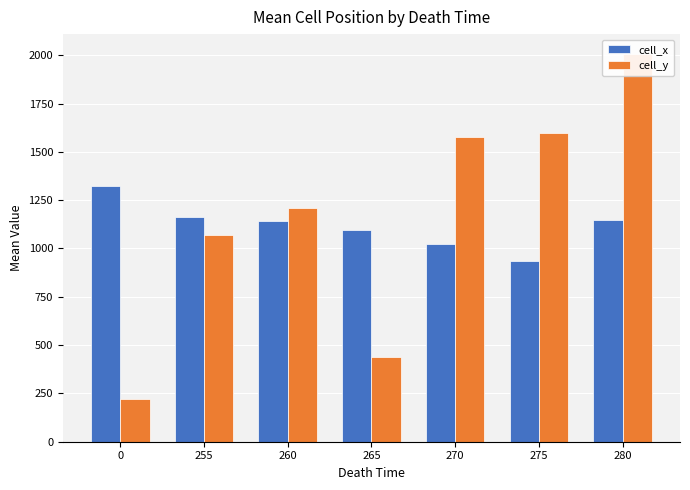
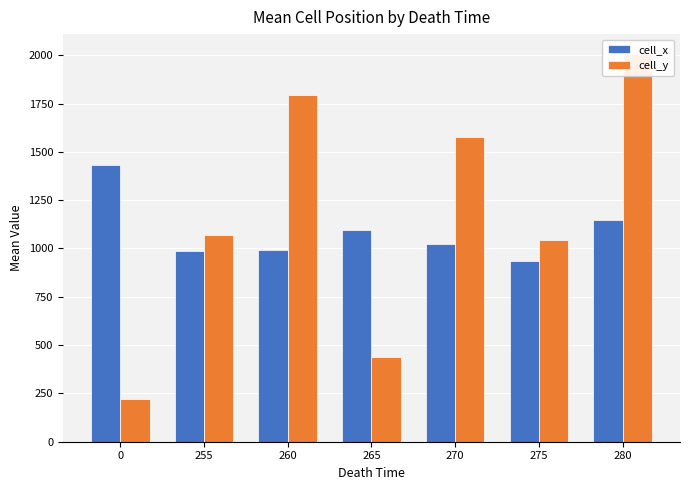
cell_x, 0: 1330 -> 1430
cell_x, 255: 1170 -> 990
cell_x, 260: 1140 -> 990
cell_y, 260: 1210 -> 1800
cell_y, 275: 1600 -> 1040
